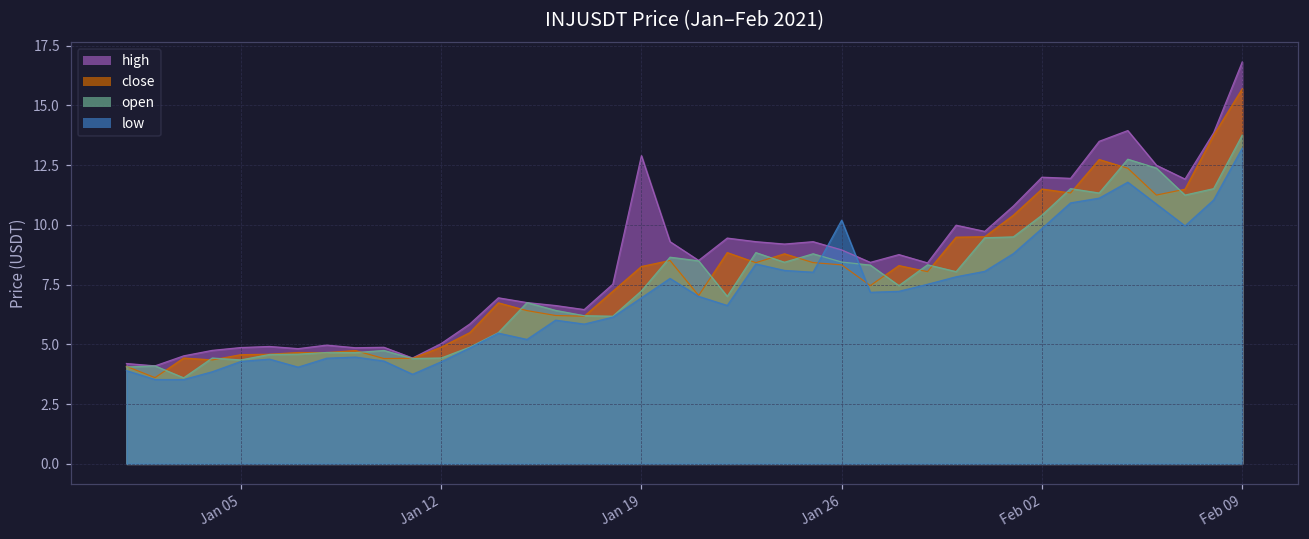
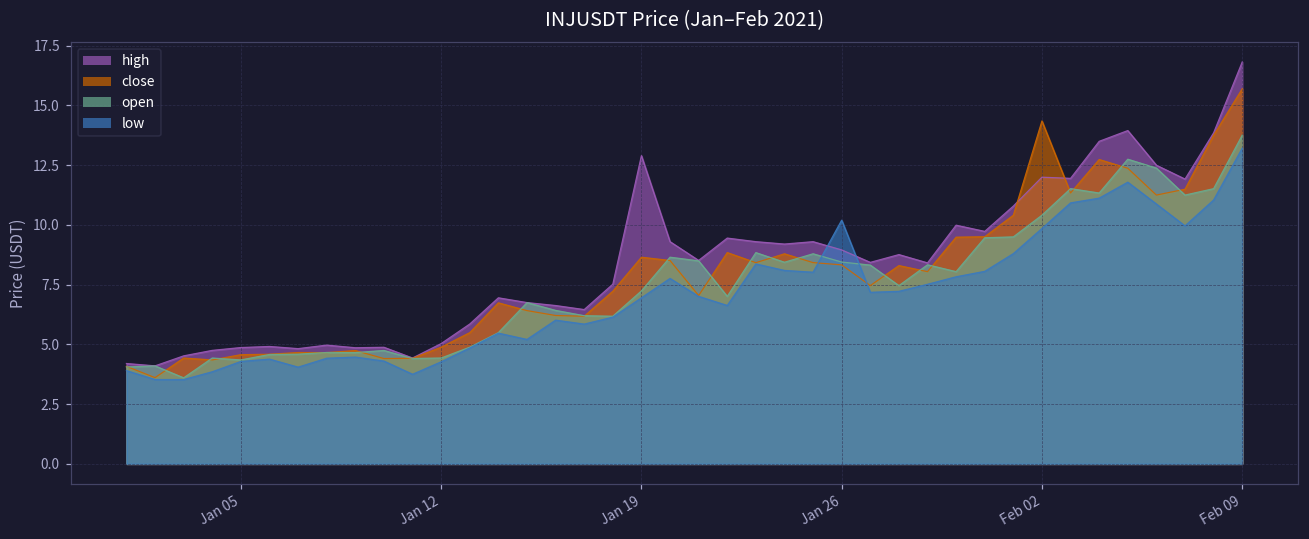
close, Jan 19: 8.3 -> 8.6
close, Feb 02: 11.5 -> 14.4
